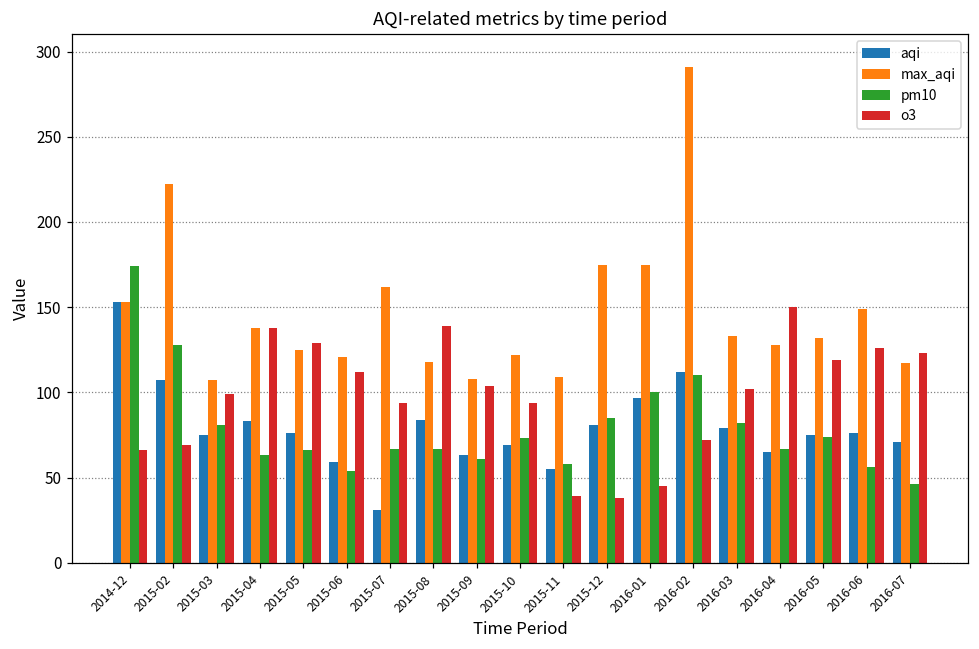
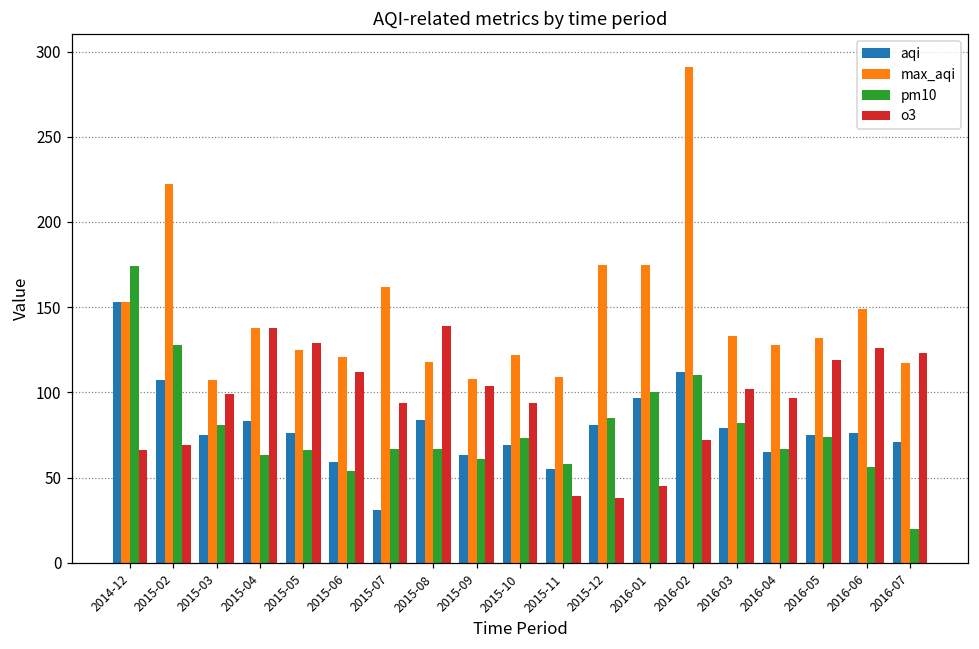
o3, 2016-04: 150 -> 97
pm10, 2016-07: 46 -> 20
